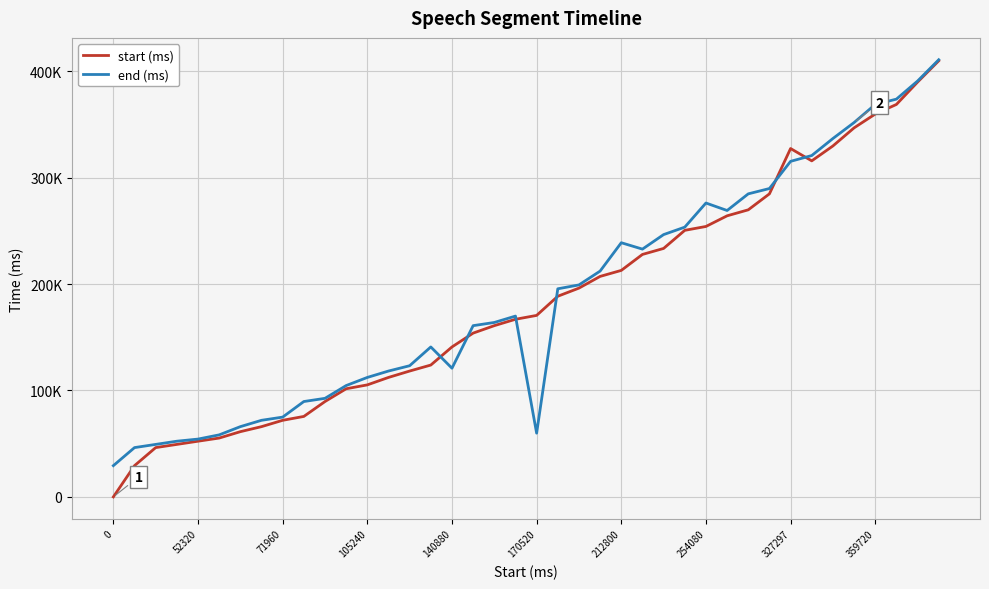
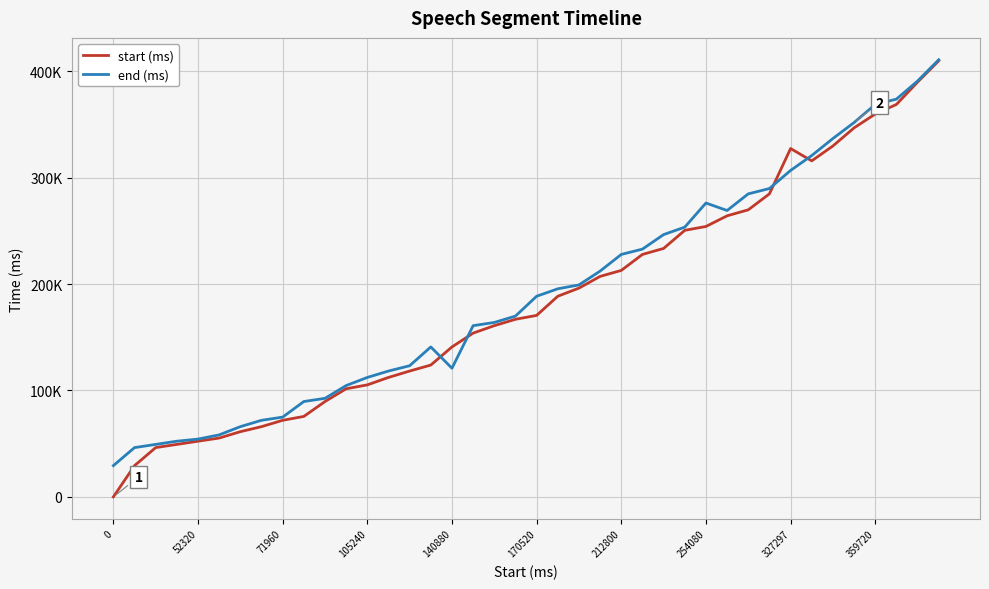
end (ms), 170520: 60000 -> 189000
end (ms), 212800: 239000 -> 228000
end (ms), 327297: 315000 -> 307000
